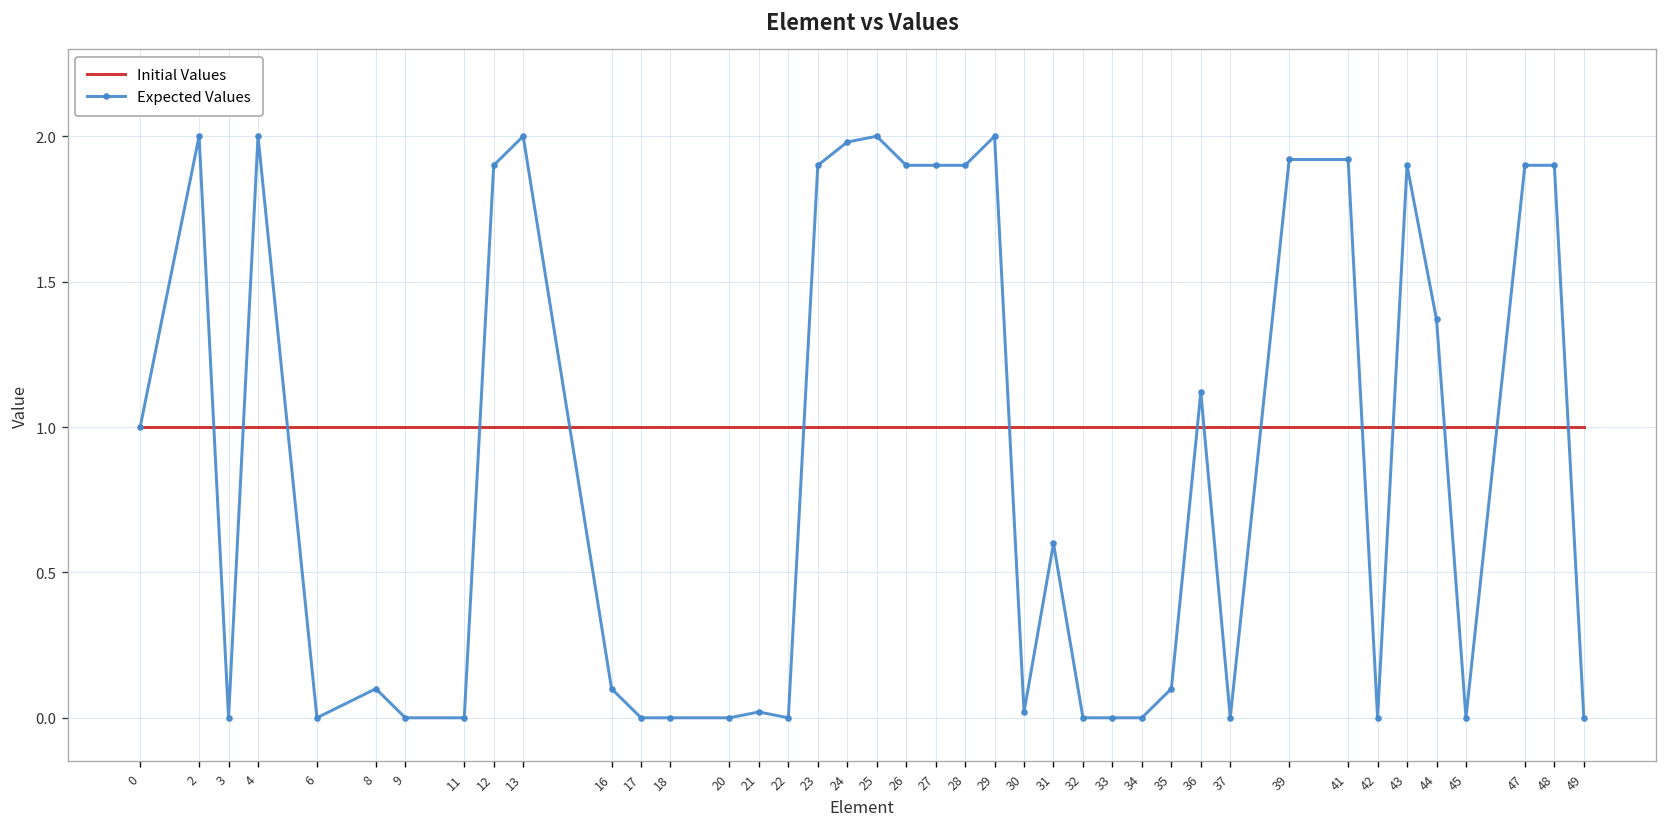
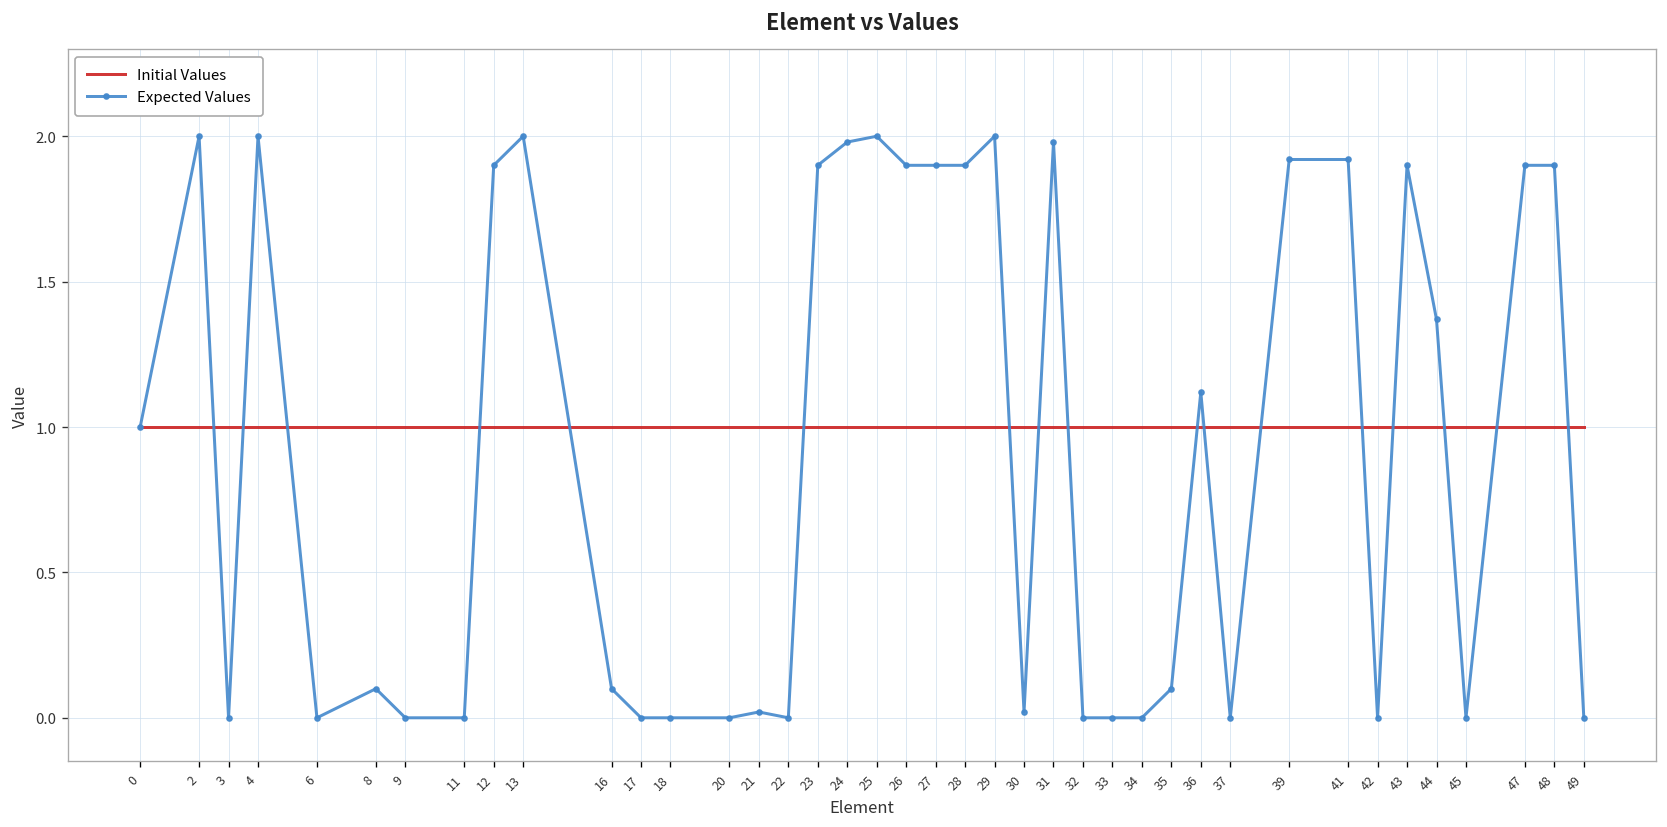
Expected Values, 31: 0.60 -> 1.98
